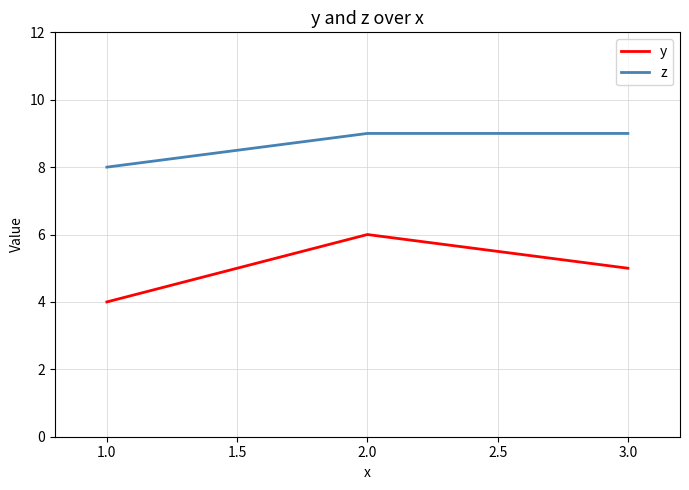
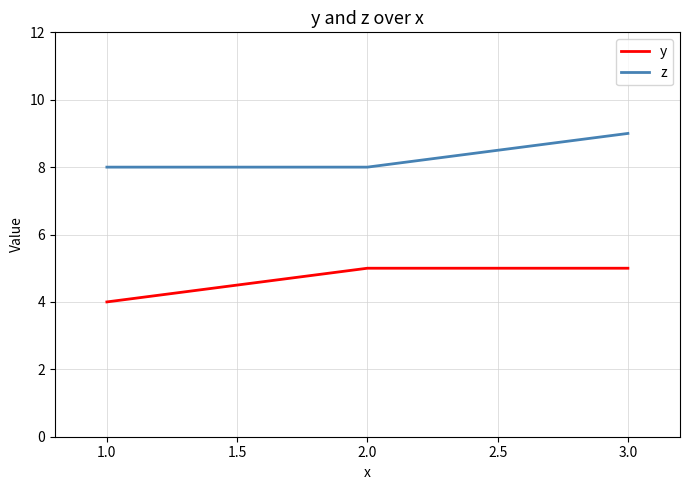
y, 2.0: 6 -> 5
z, 2.0: 9 -> 8
